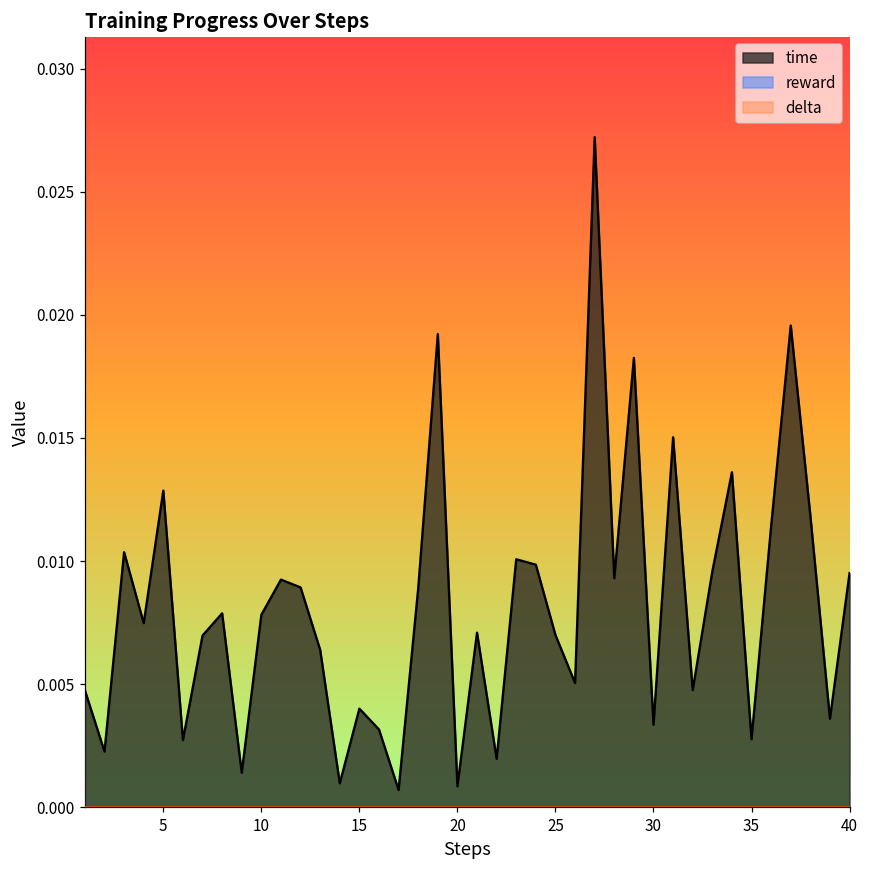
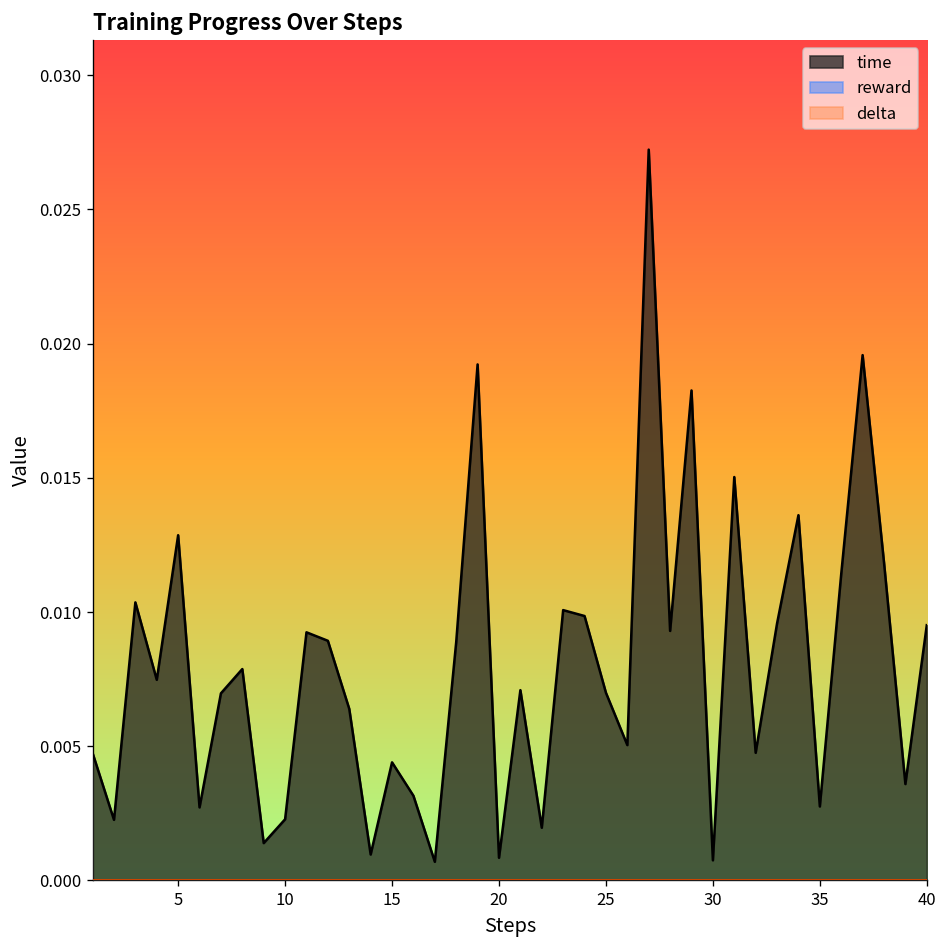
time, 10: 0.0078 -> 0.0023
time, 15: 0.0040 -> 0.0044
time, 30: 0.0033 -> 0.0008
